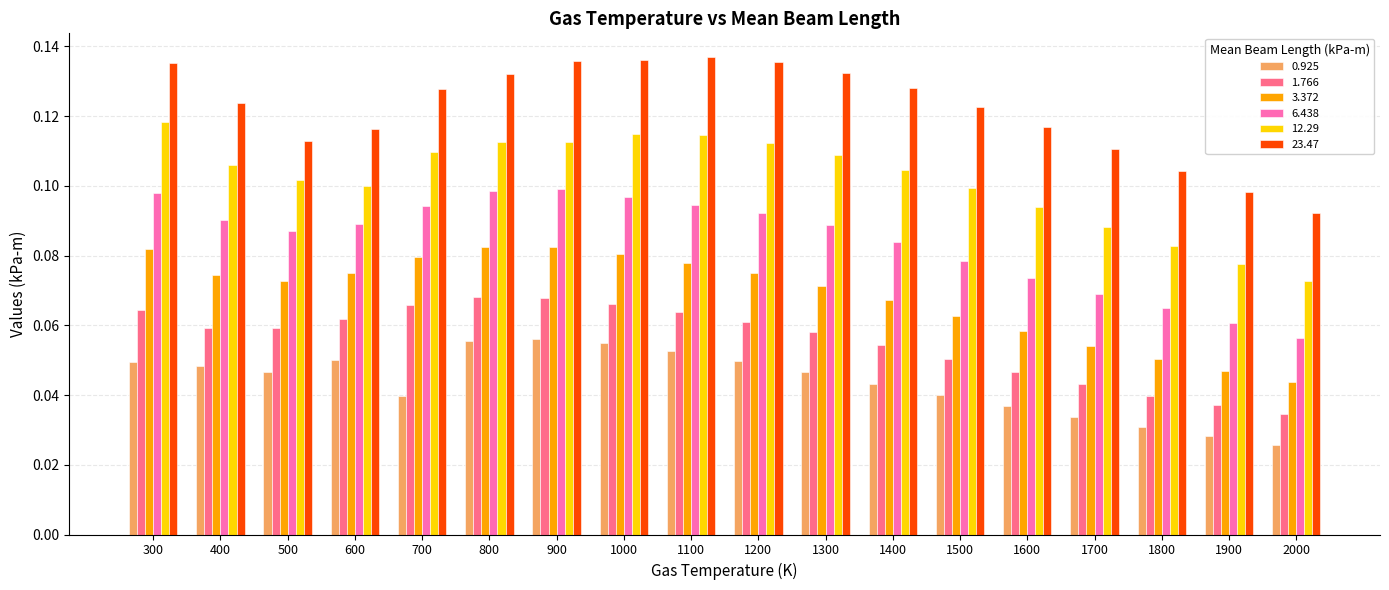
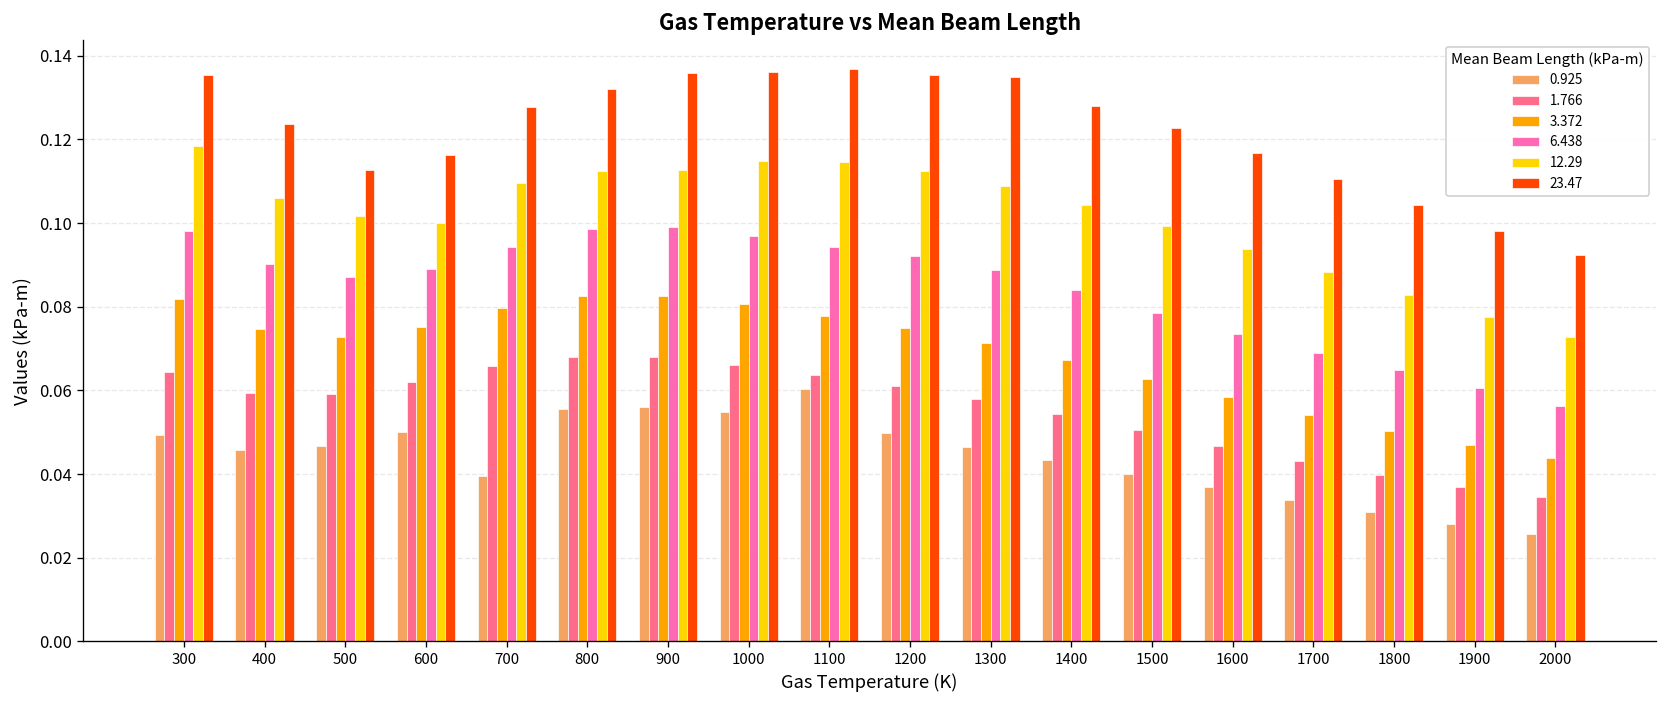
0.925, 400: 0.048 -> 0.046
0.925, 1100: 0.053 -> 0.060
23.47, 1300: 0.132 -> 0.135
